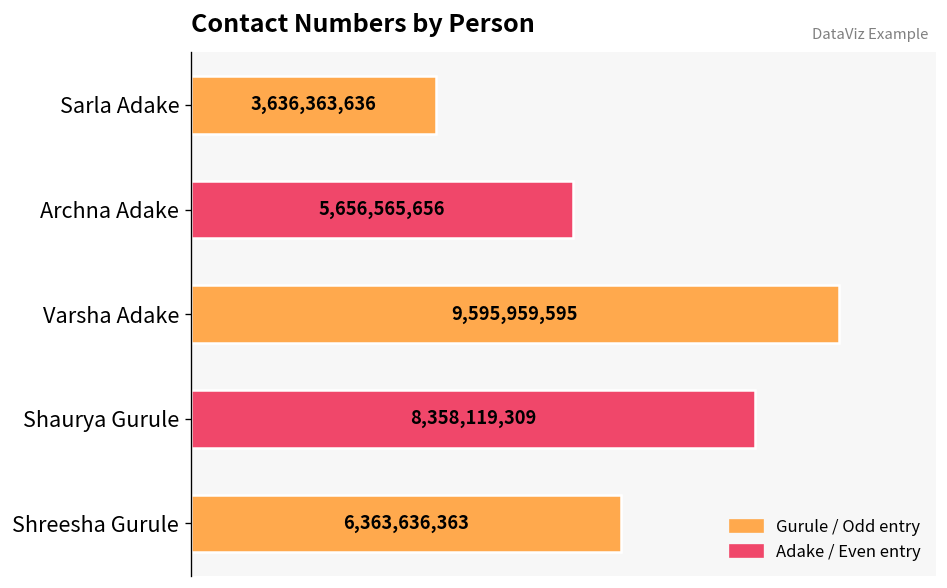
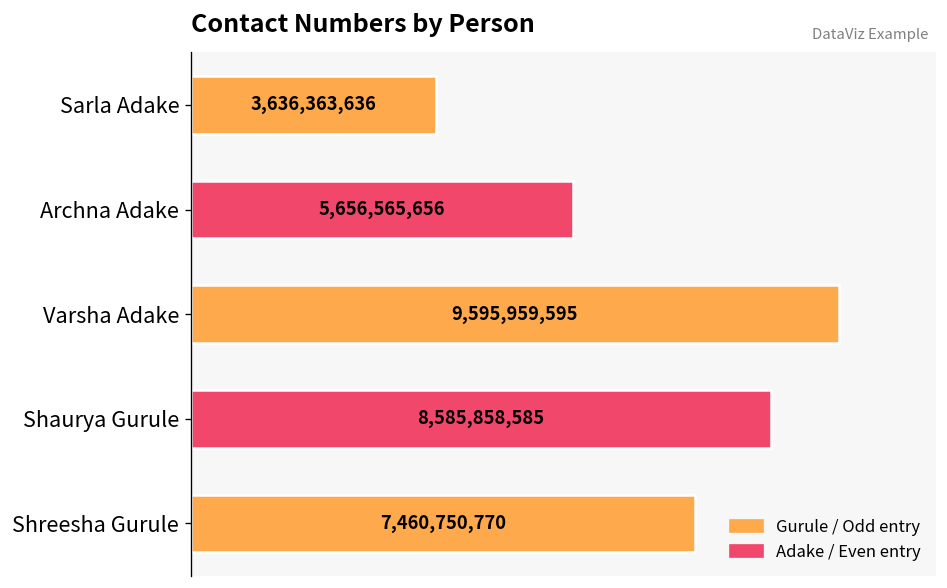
Shaurya Gurule: 8,358,119,309 -> 8,585,858,585
Shreesha Gurule: 6,363,636,363 -> 7,460,750,770
